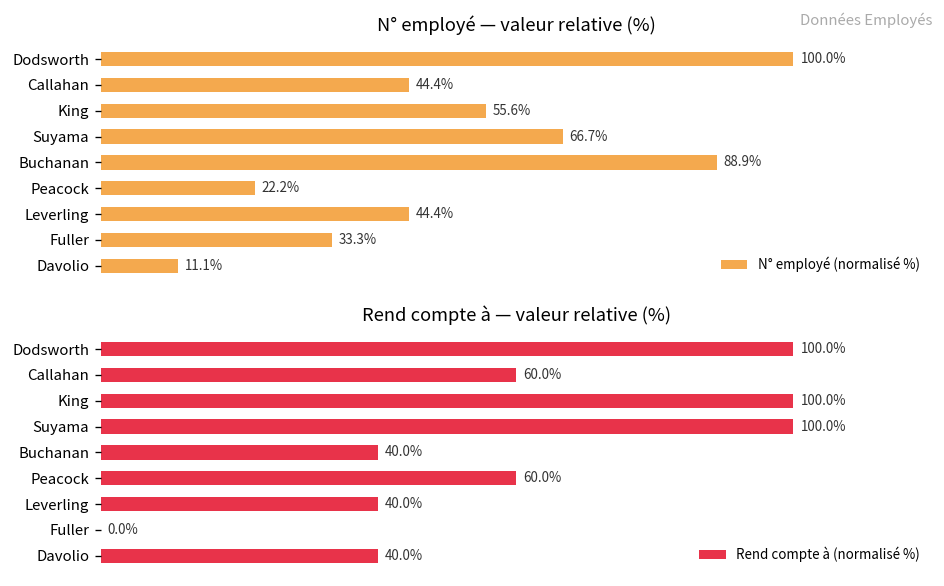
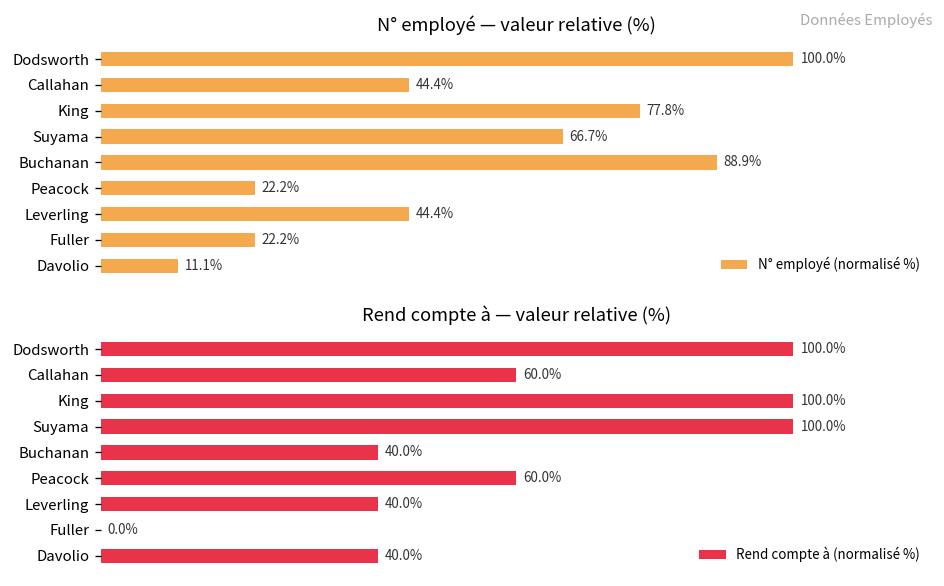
N° employé — valeur relative (%), King: 55.6% -> 77.8%
N° employé — valeur relative (%), Fuller: 33.3% -> 22.2%
